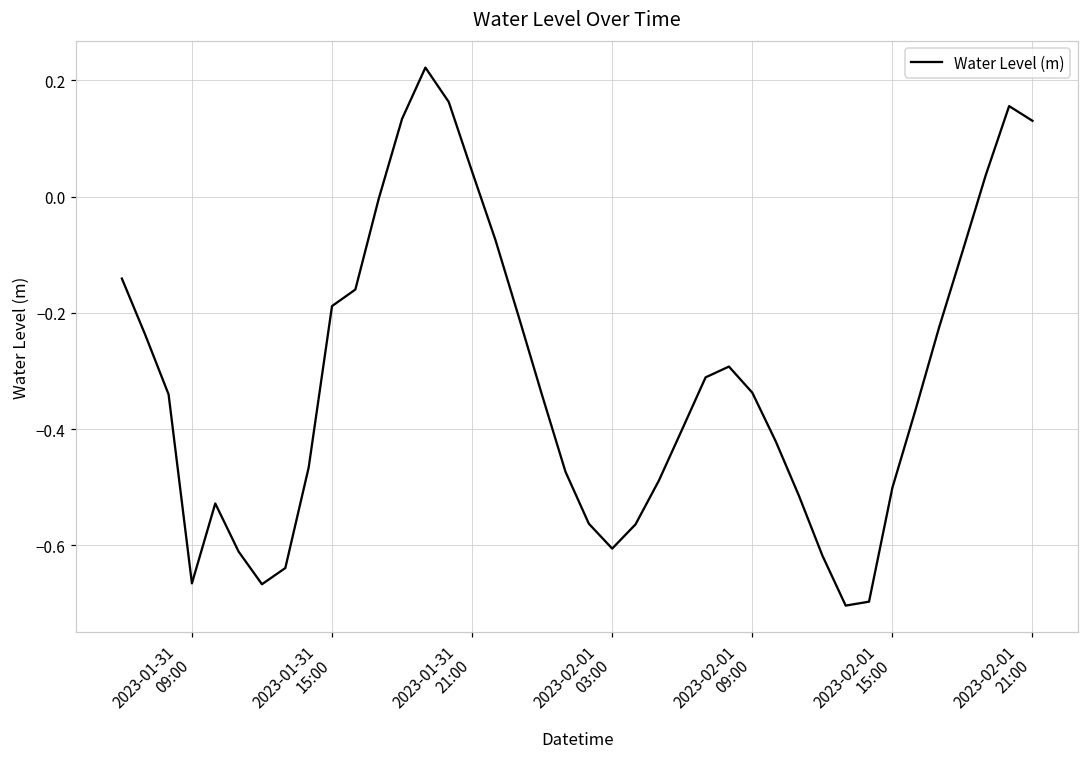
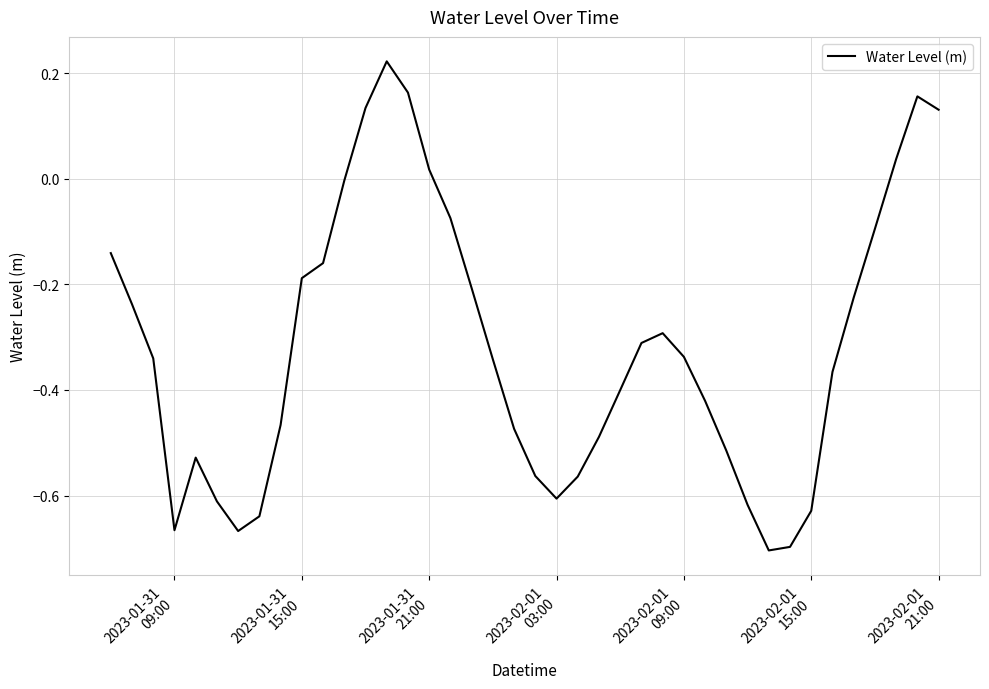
2023-01-31 21:00: 0.04 -> 0.02
2023-02-01 15:00: -0.50 -> -0.63
